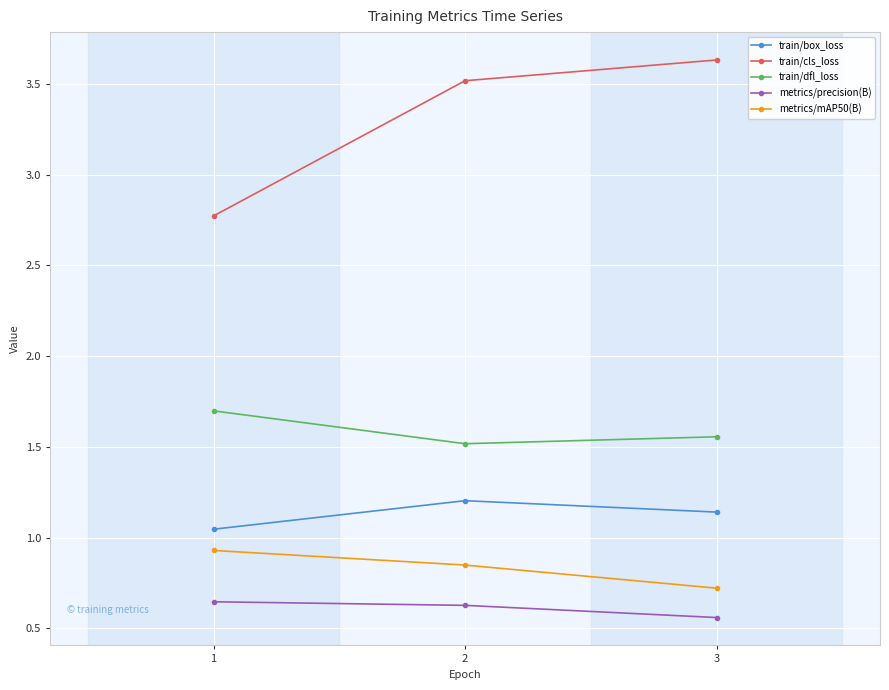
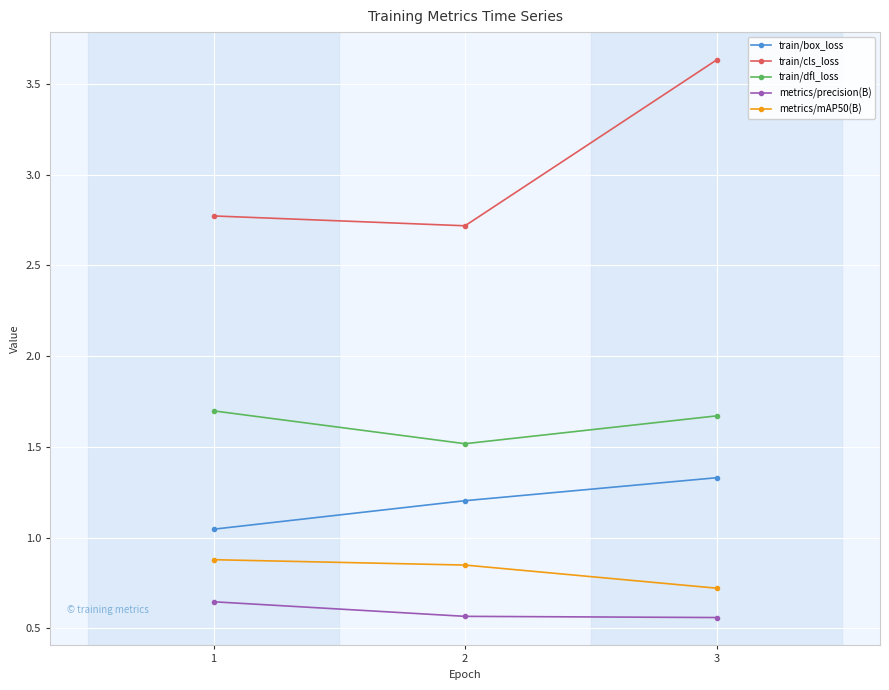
metrics/mAP50(B), 1: 0.93 -> 0.88
train/cls_loss, 2: 3.52 -> 2.72
metrics/precision(B), 2: 0.63 -> 0.57
train/box_loss, 3: 1.14 -> 1.33
train/dfl_loss, 3: 1.56 -> 1.67
